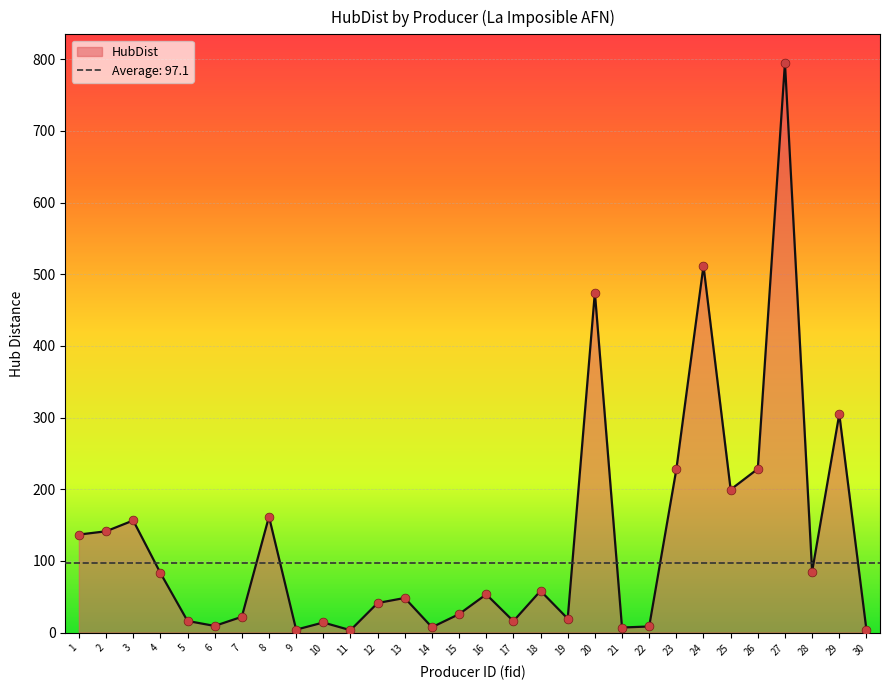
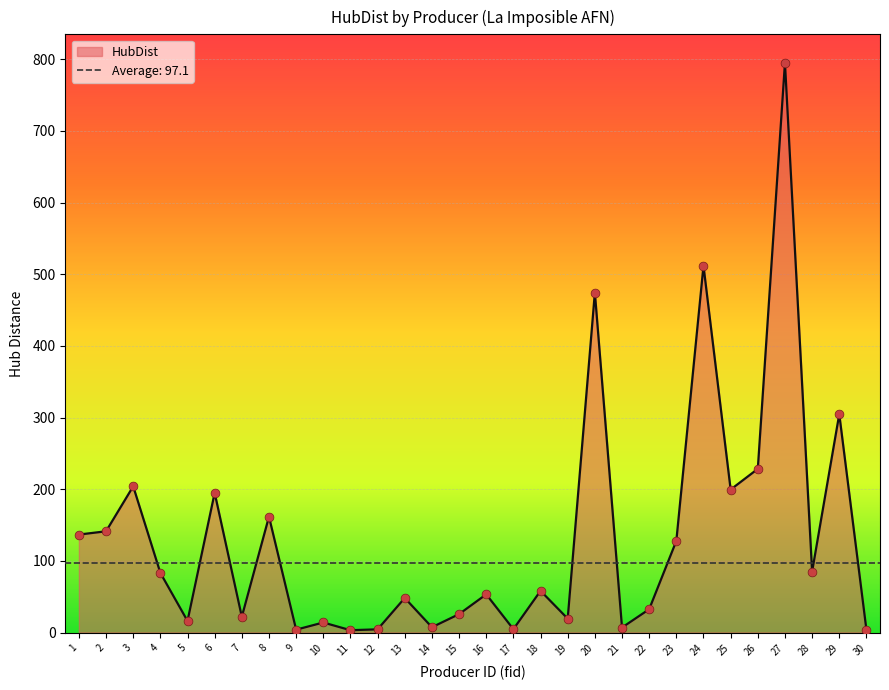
3: 160 -> 200
6: 10 -> 190
12: 40 -> 0
17: 20 -> 0
22: 10 -> 30
23: 230 -> 130
